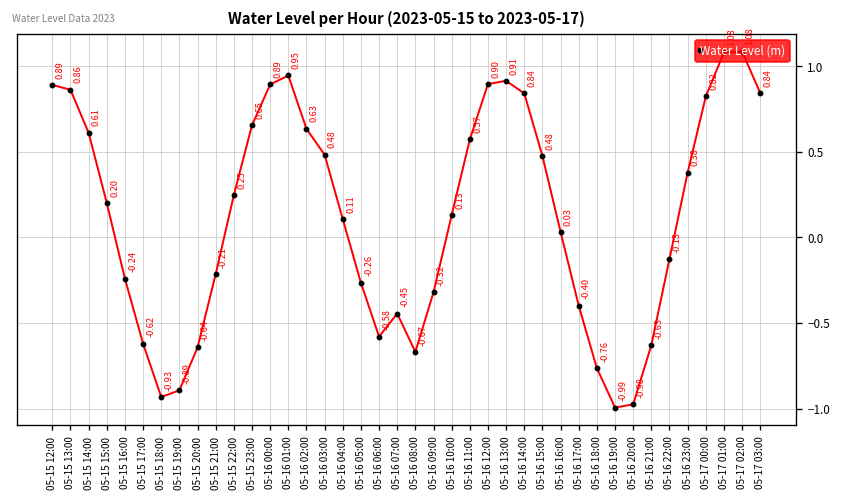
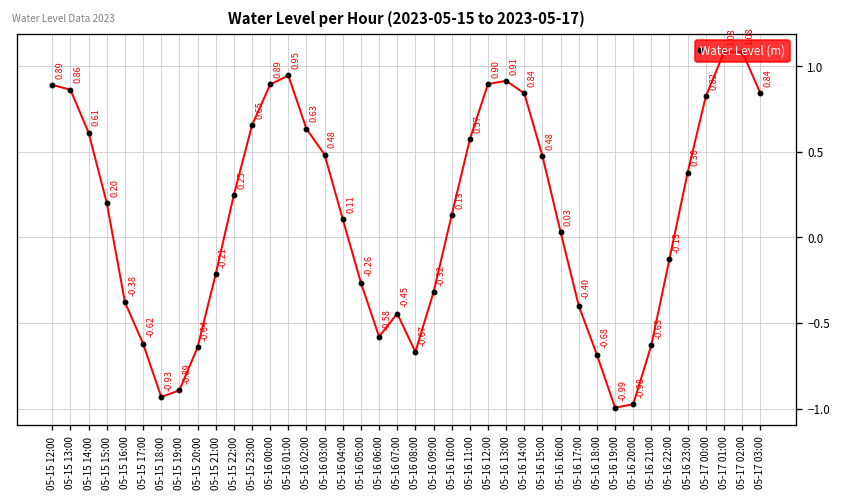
05-15 16:00: -0.24 -> -0.38
05-16 18:00: -0.76 -> -0.68
